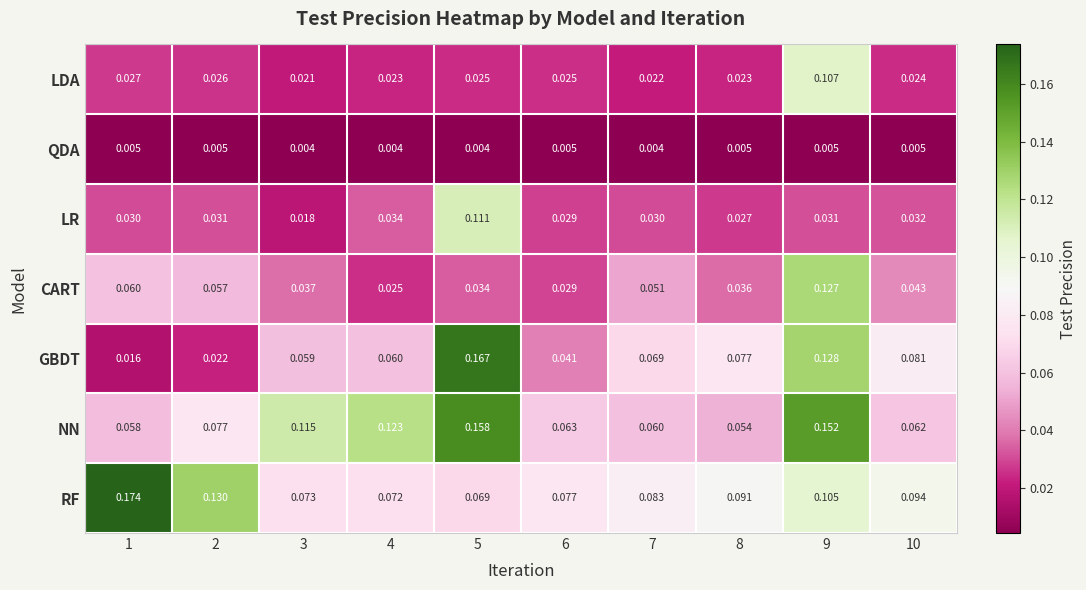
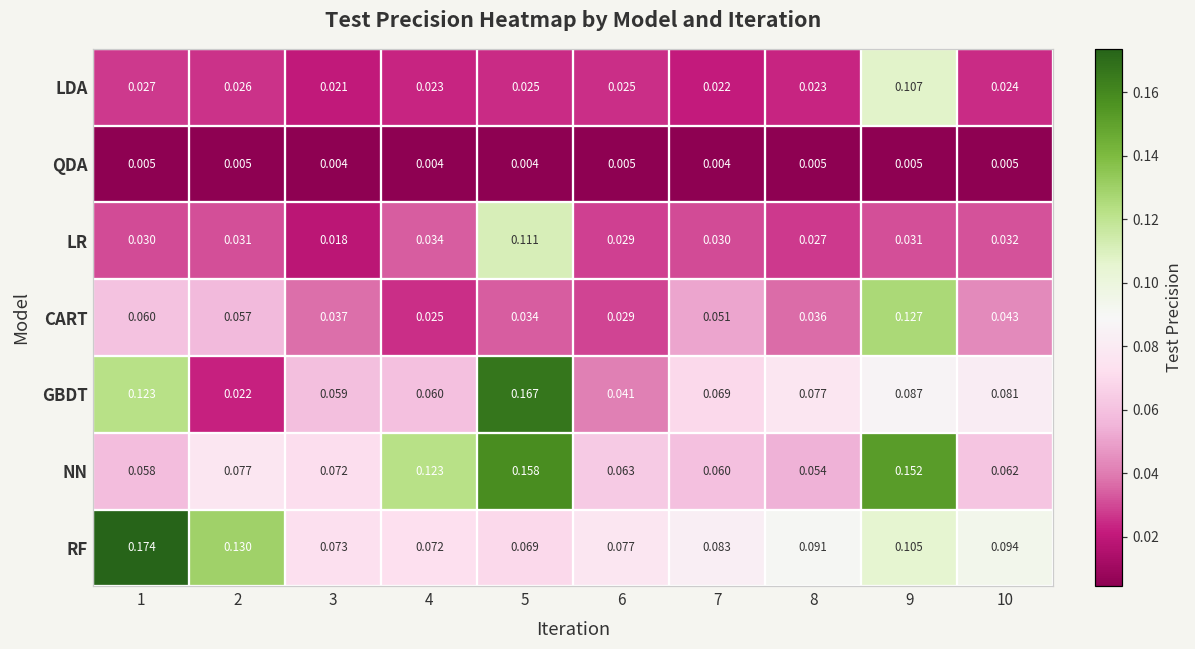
GBDT, 1: 0.016 -> 0.123
GBDT, 9: 0.128 -> 0.087
NN, 3: 0.115 -> 0.072
